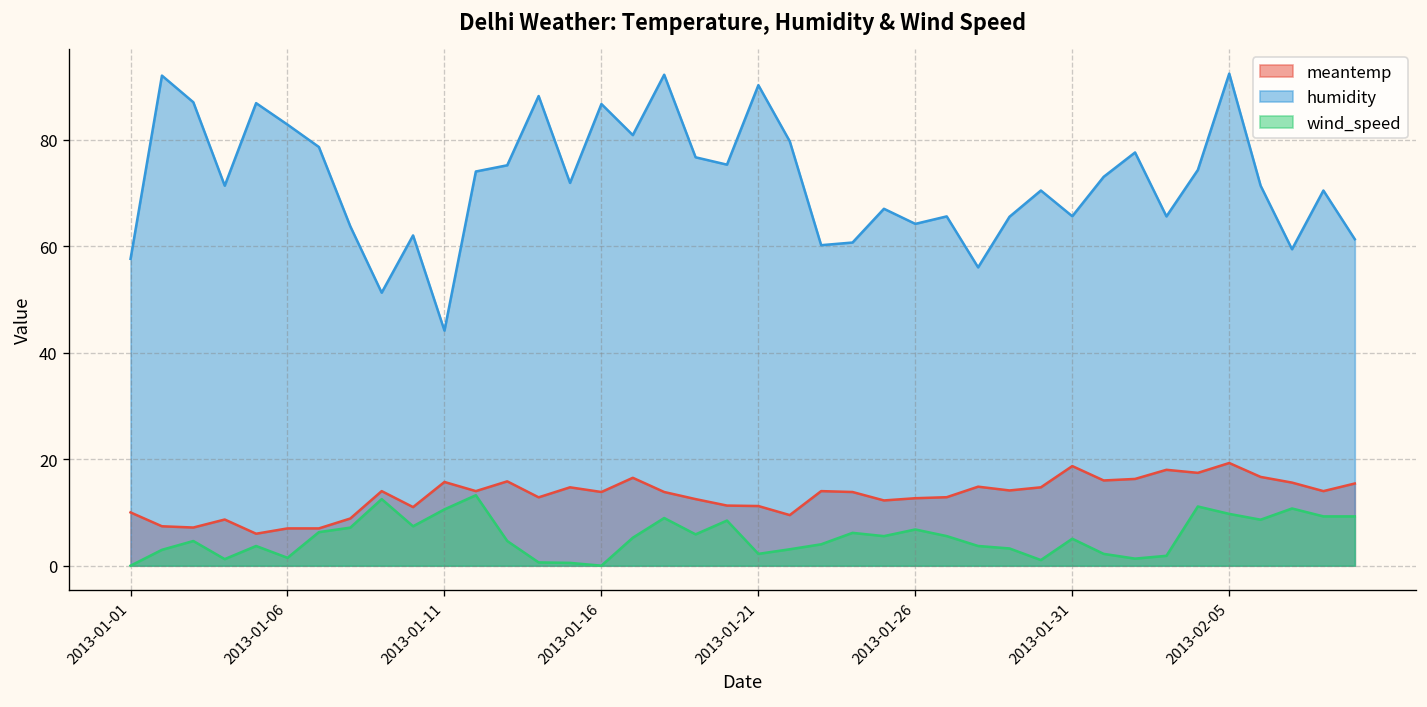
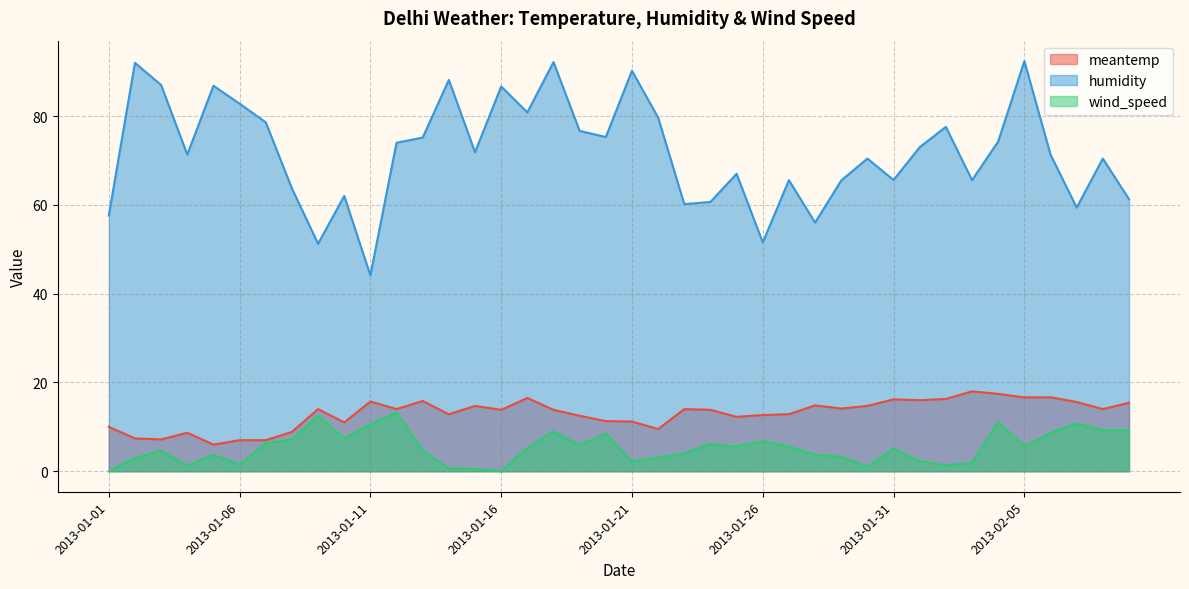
humidity, 2013-01-26: 64 -> 52
meantemp, 2013-01-31: 19 -> 16
meantemp, 2013-02-05: 19 -> 17
wind_speed, 2013-02-05: 10 -> 6
